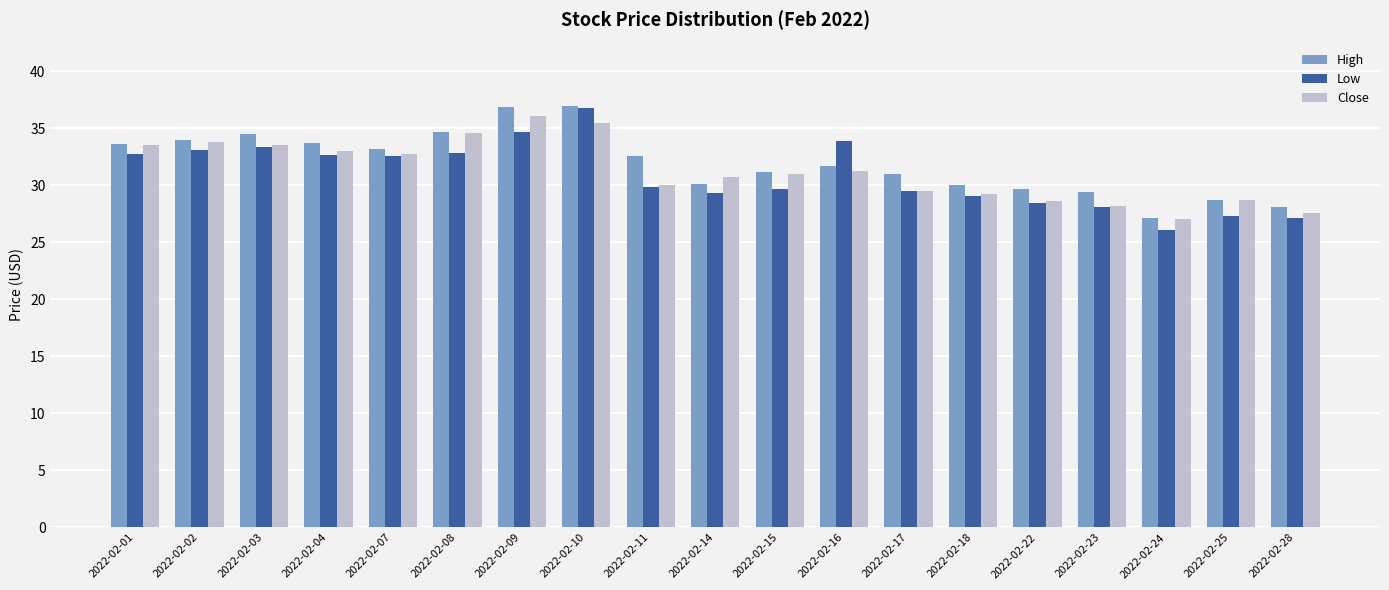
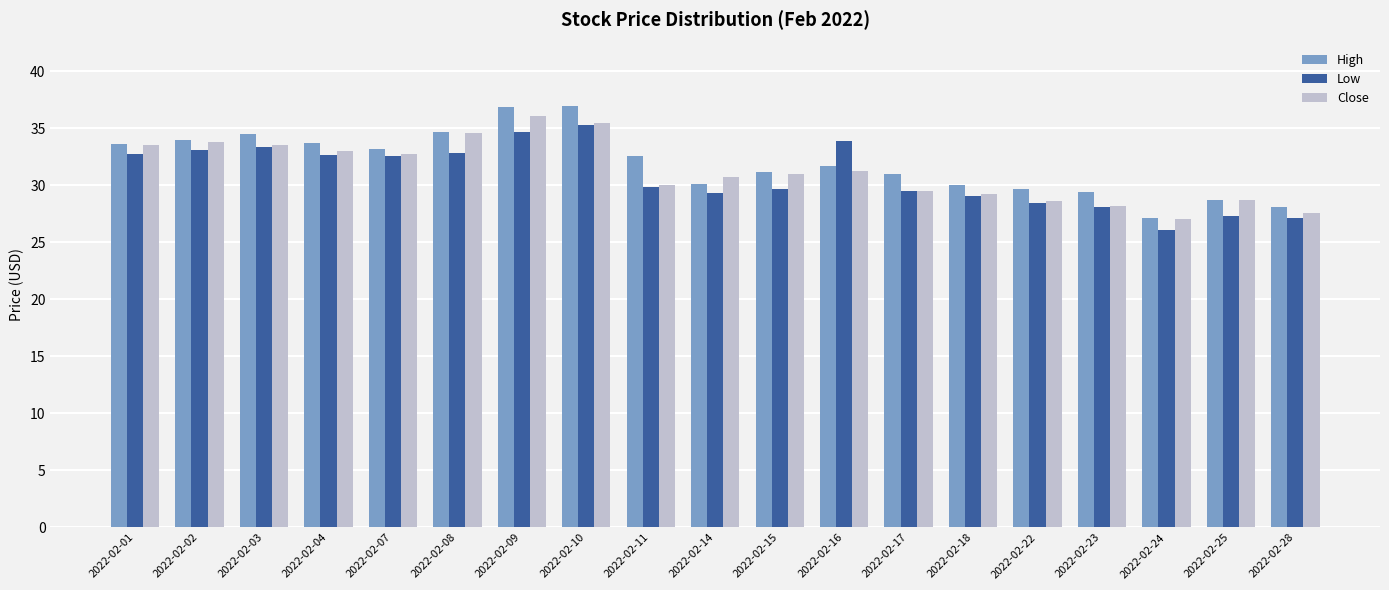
Low, 2022-02-10: 36.8 -> 35.3
